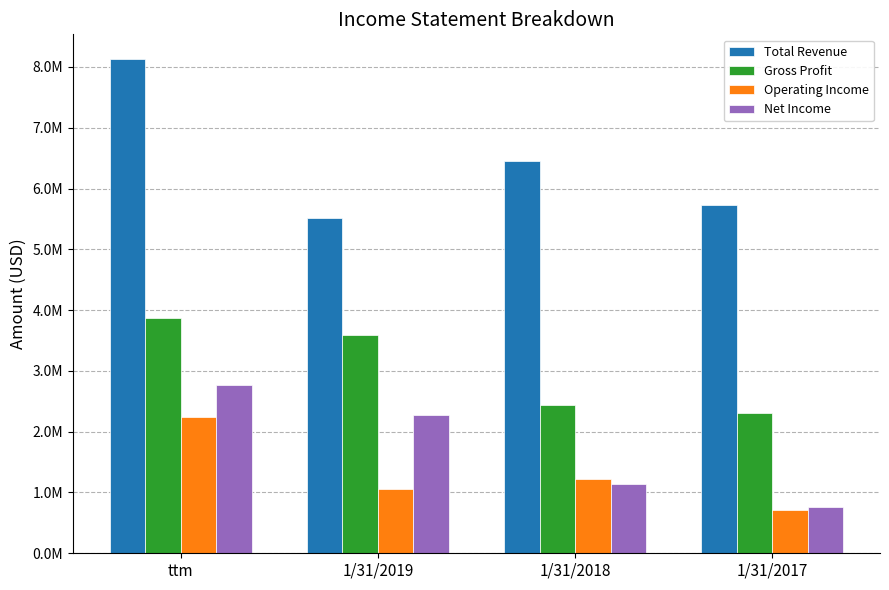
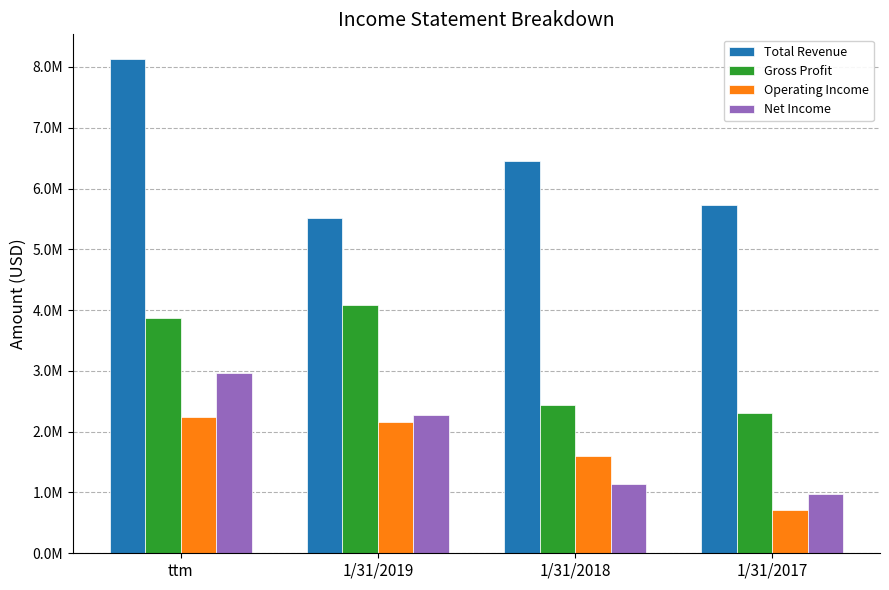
Net Income, ttm: 2800000 -> 3000000
Gross Profit, 1/31/2019: 3600000 -> 4100000
Operating Income, 1/31/2019: 1100000 -> 2200000
Operating Income, 1/31/2018: 1200000 -> 1600000
Net Income, 1/31/2017: 800000 -> 1000000
